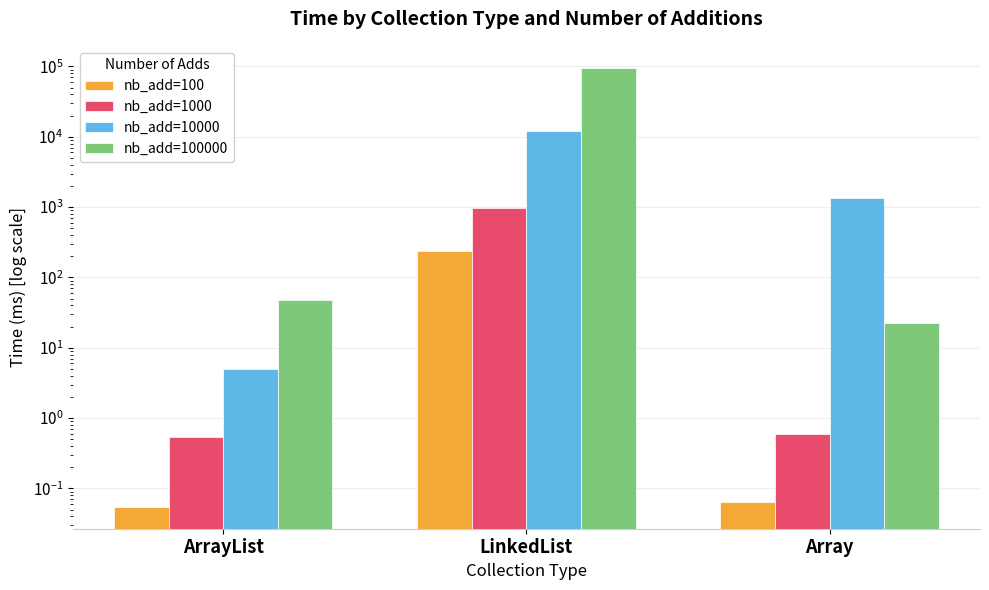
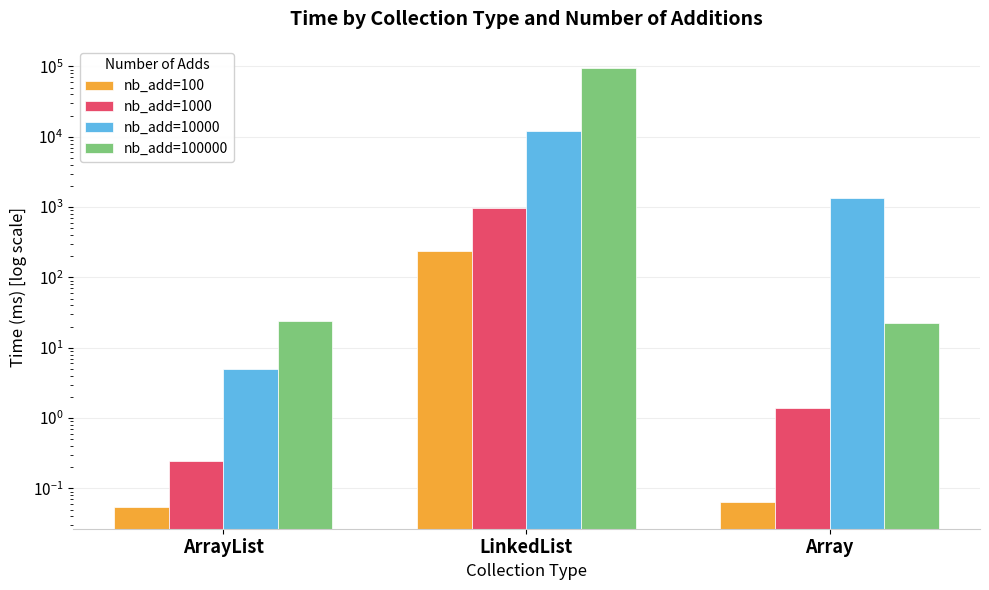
nb_add=1000, ArrayList: 0.5 -> 0.24
nb_add=100000, ArrayList: 50 -> 24
nb_add=1000, Array: 0.6 -> 1.4
